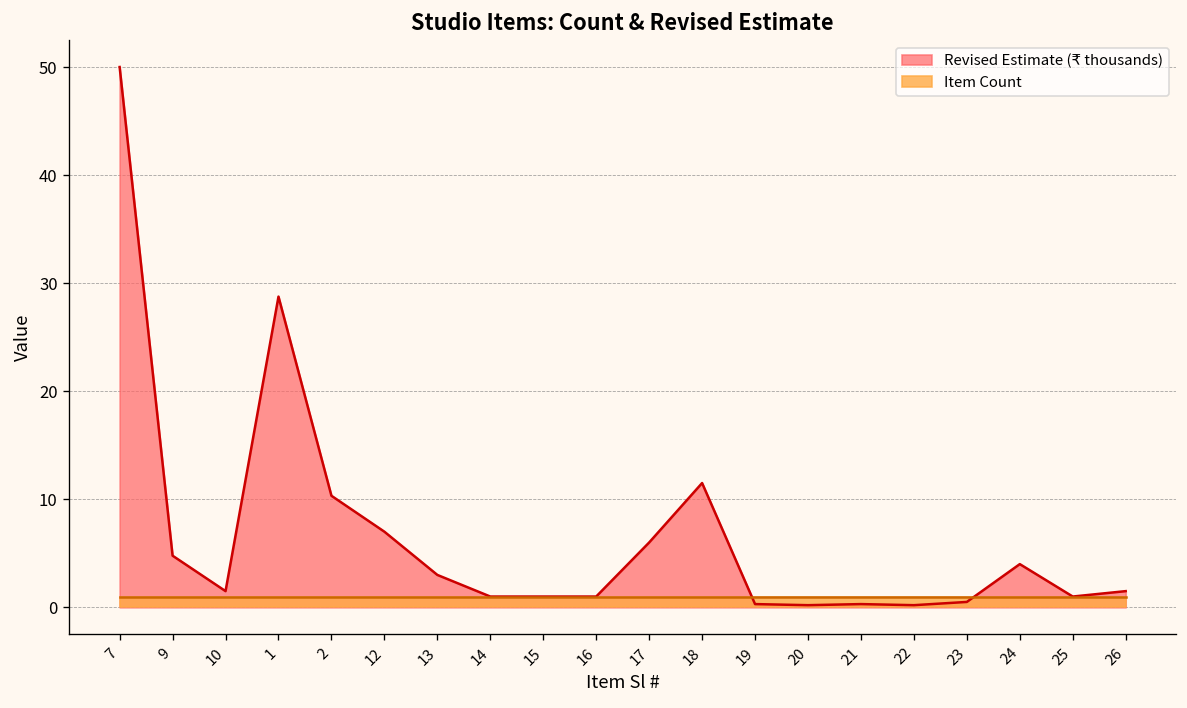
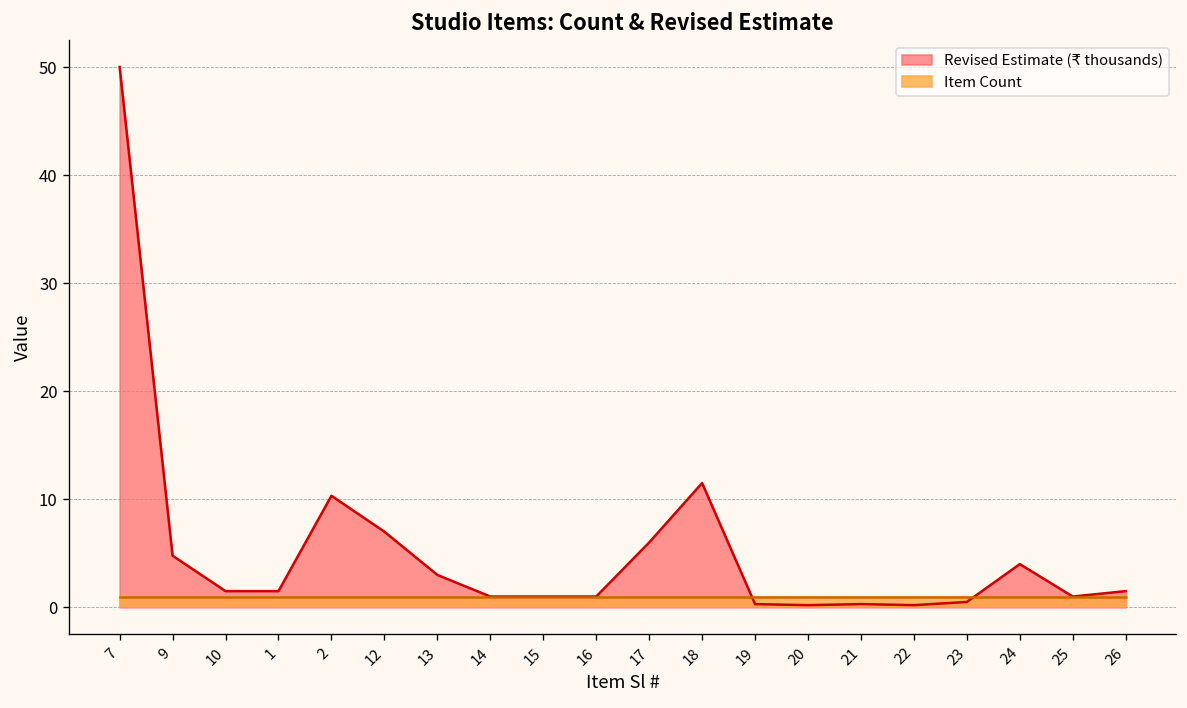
Revised Estimate (₹ thousands), 1: 29 -> 2
